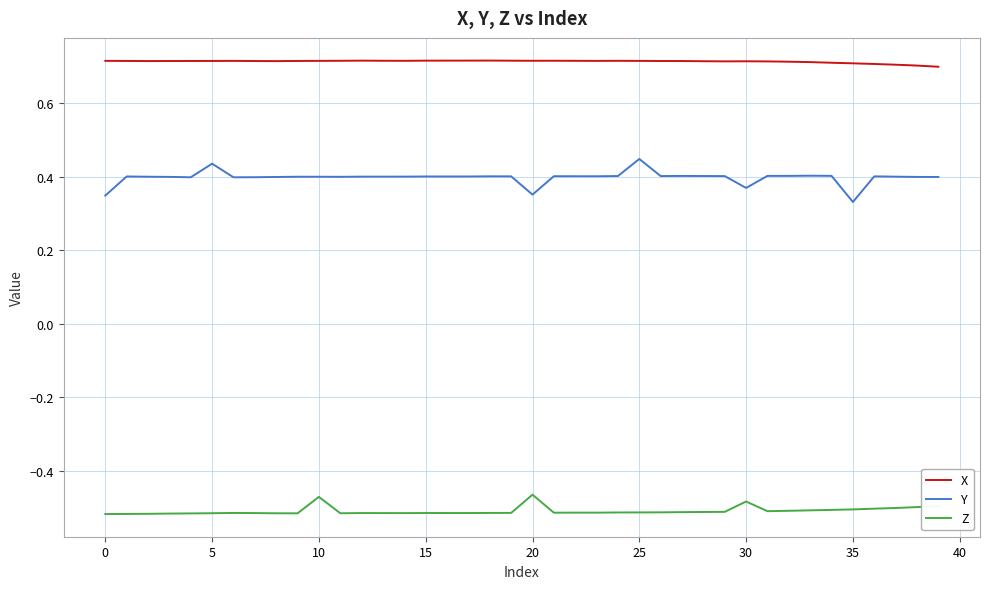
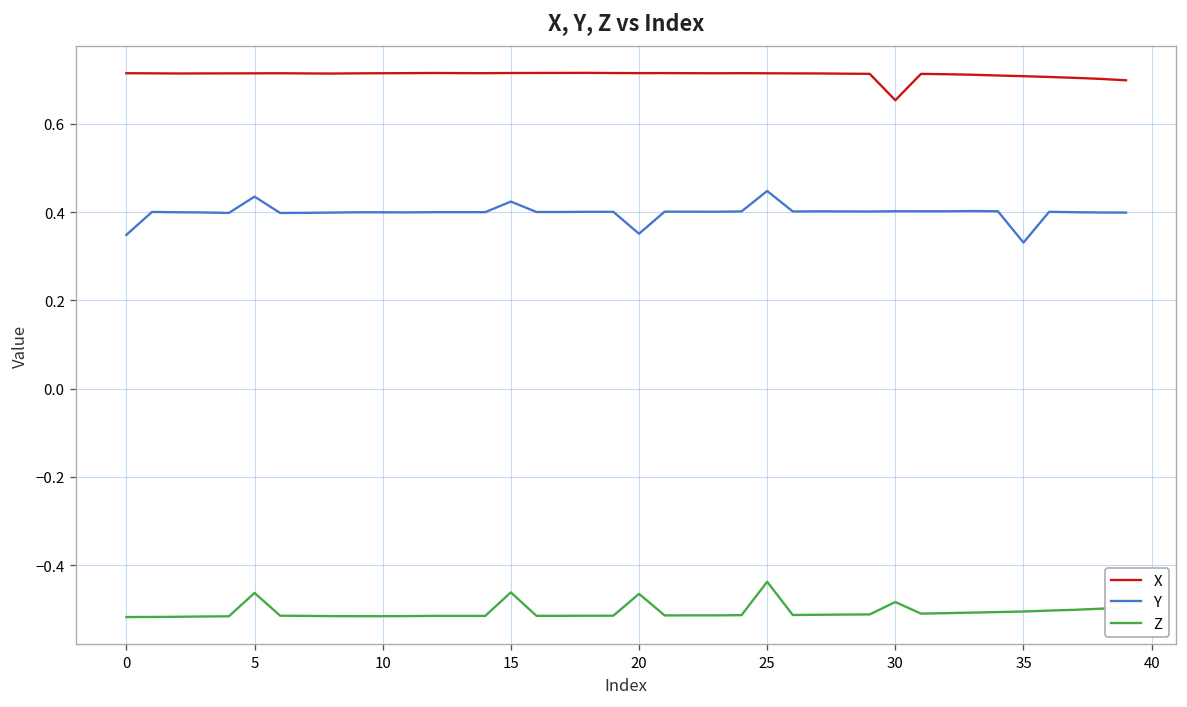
Z, 5: -0.52 -> -0.46
Z, 10: -0.47 -> -0.52
Y, 15: 0.40 -> 0.42
Z, 15: -0.51 -> -0.46
Z, 25: -0.51 -> -0.44
X, 30: 0.71 -> 0.65
Y, 30: 0.37 -> 0.40
